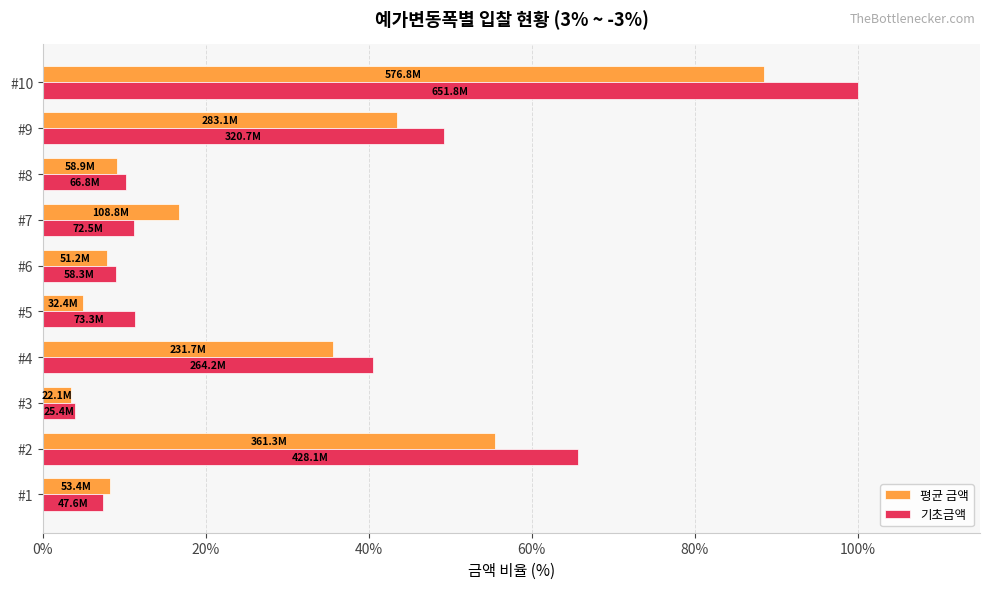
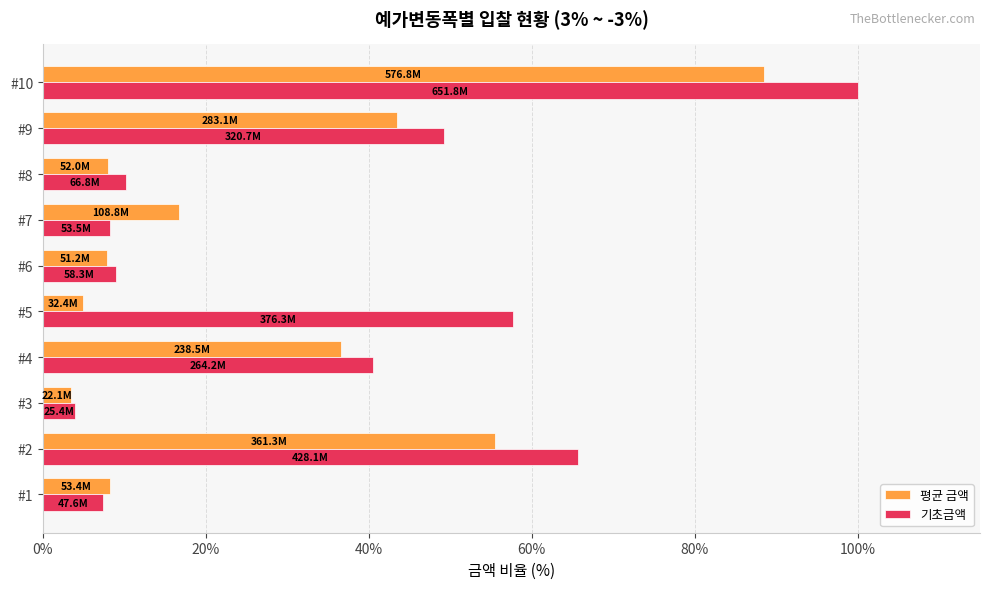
평균 금액, #8: 58.9M -> 52.0M
기초금액, #7: 72.5M -> 53.5M
기초금액, #5: 73.3M -> 376.3M
평균 금액, #4: 231.7M -> 238.5M
